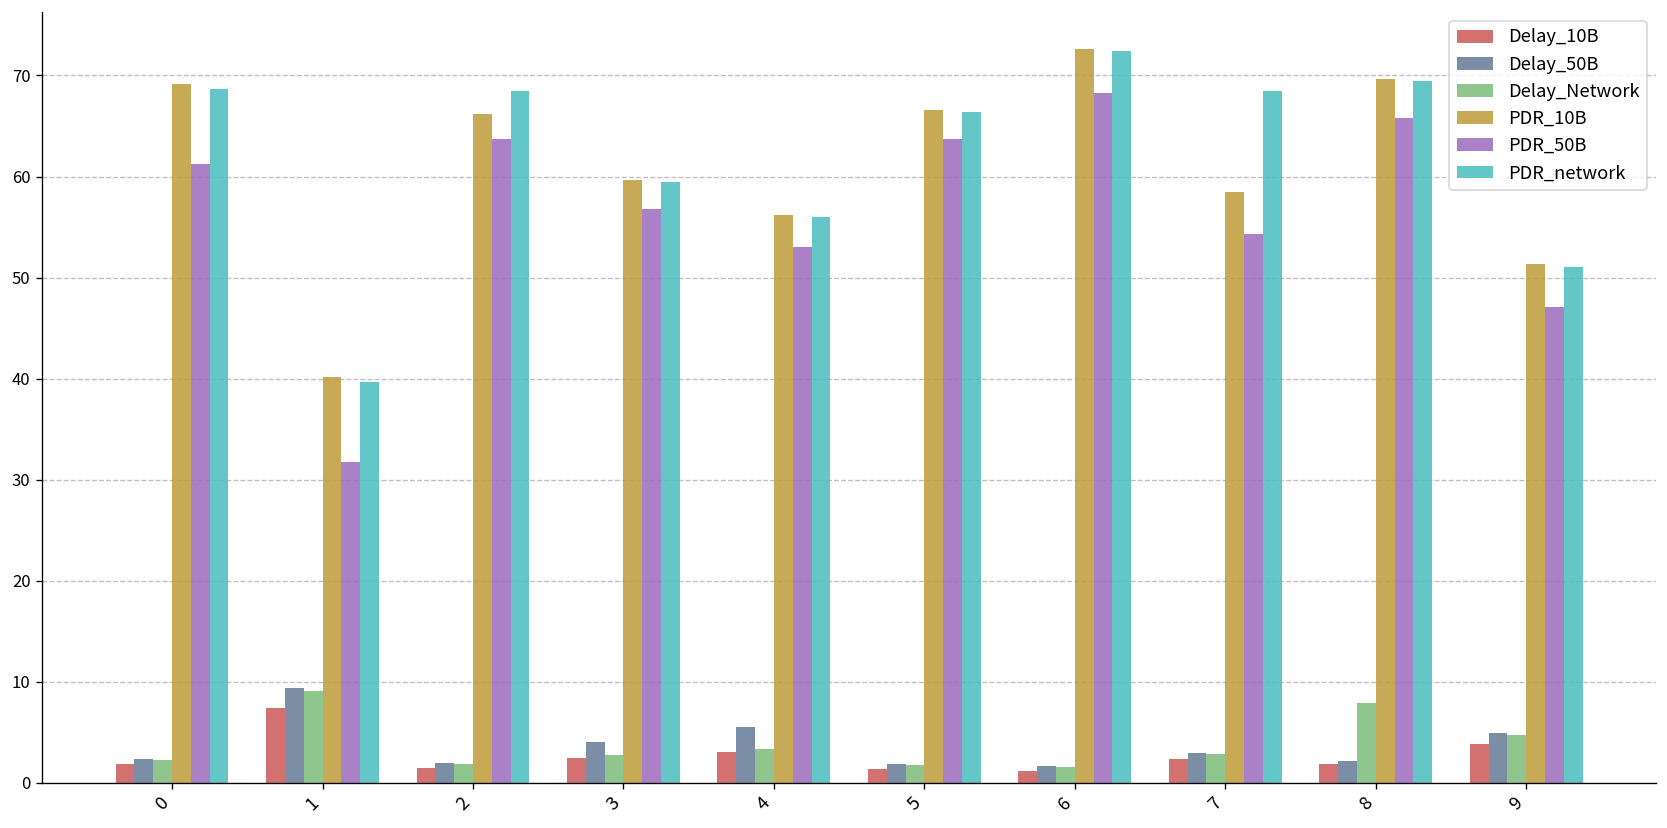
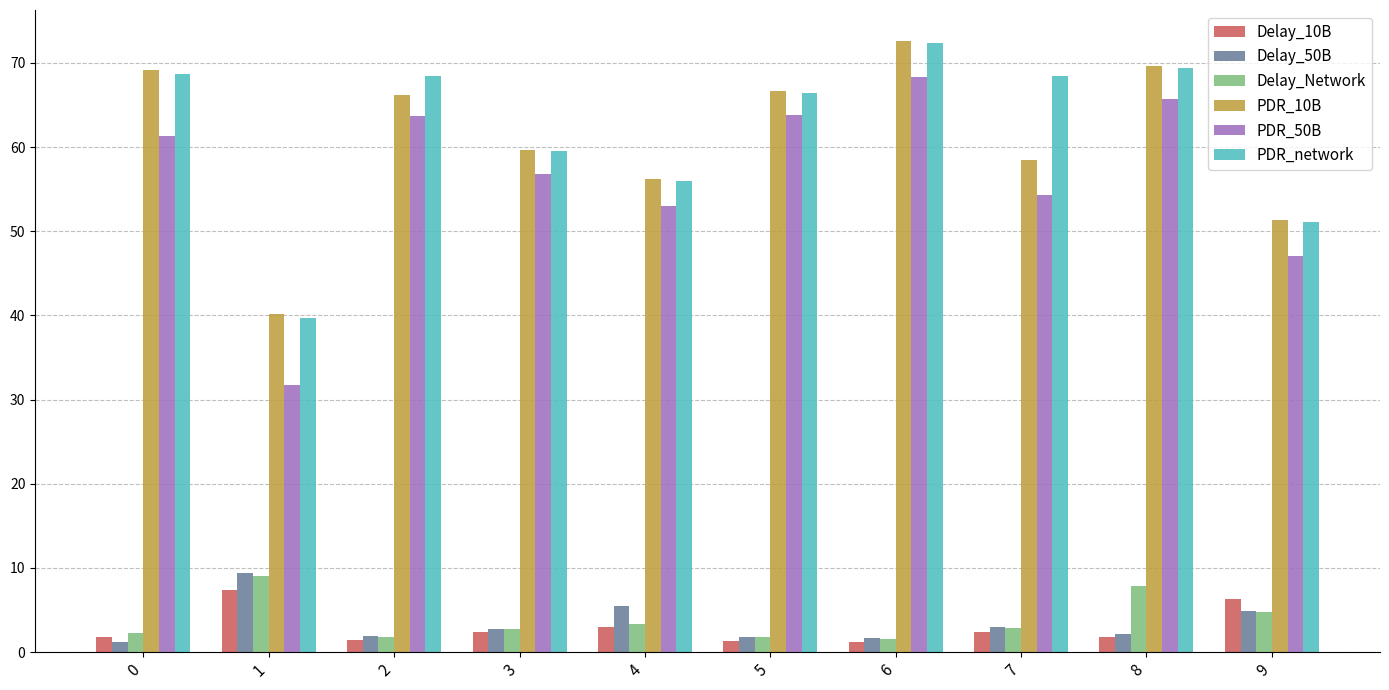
Delay_50B, 0: 2 -> 1
Delay_50B, 3: 4 -> 3
Delay_10B, 9: 4 -> 6
